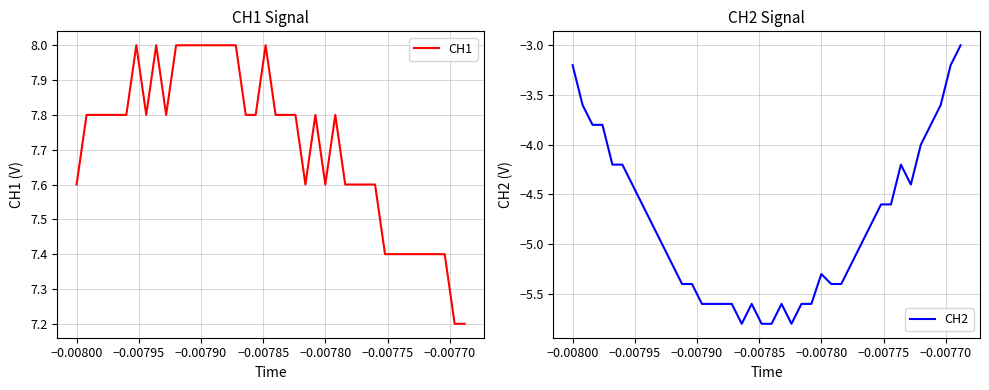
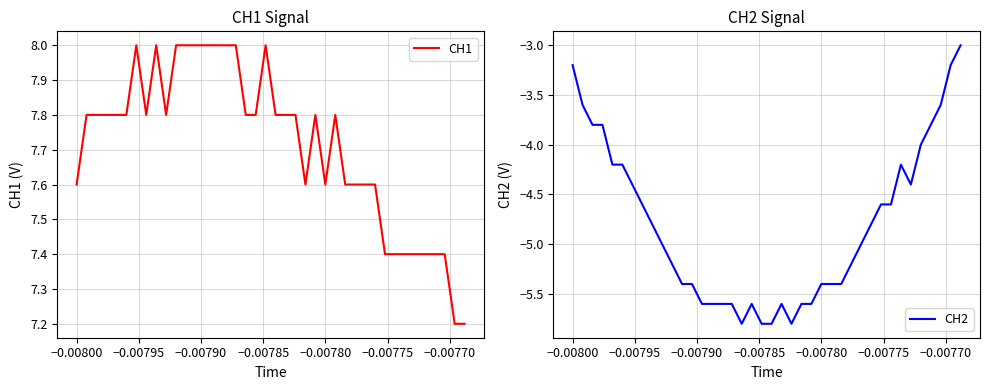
CH2 Signal, −0.00780: -5.3 -> -5.4
